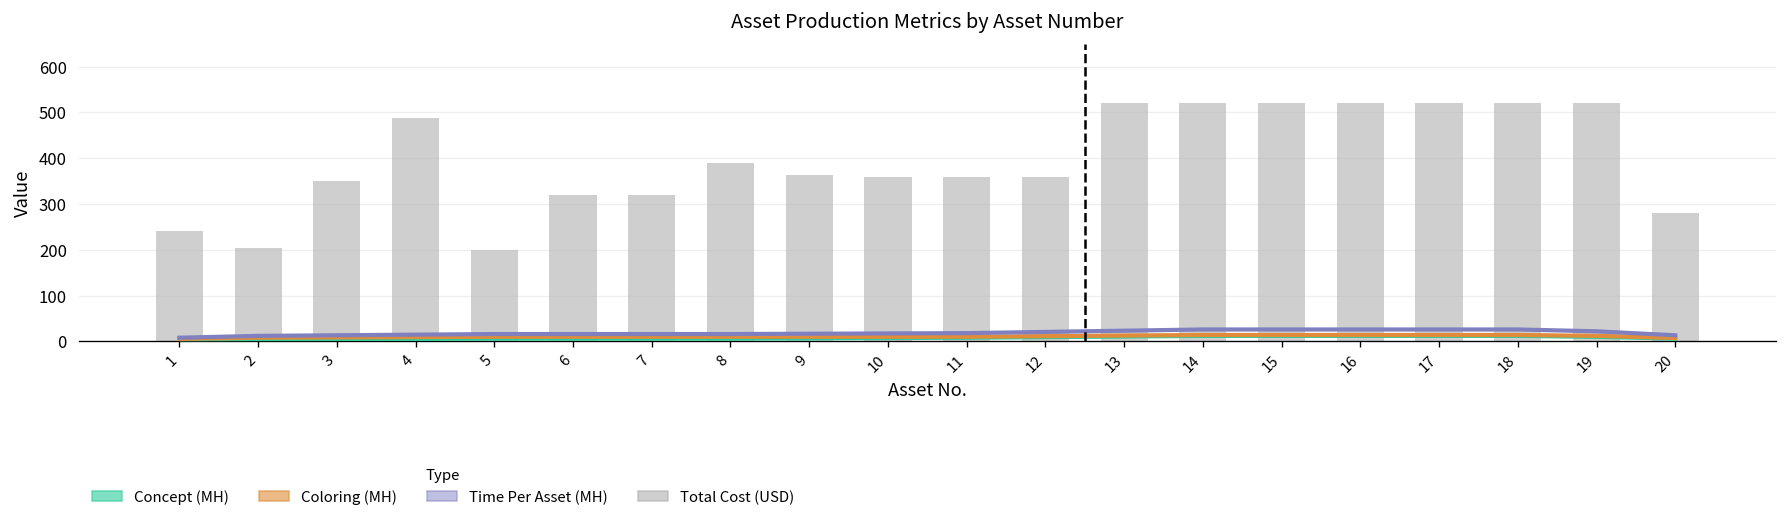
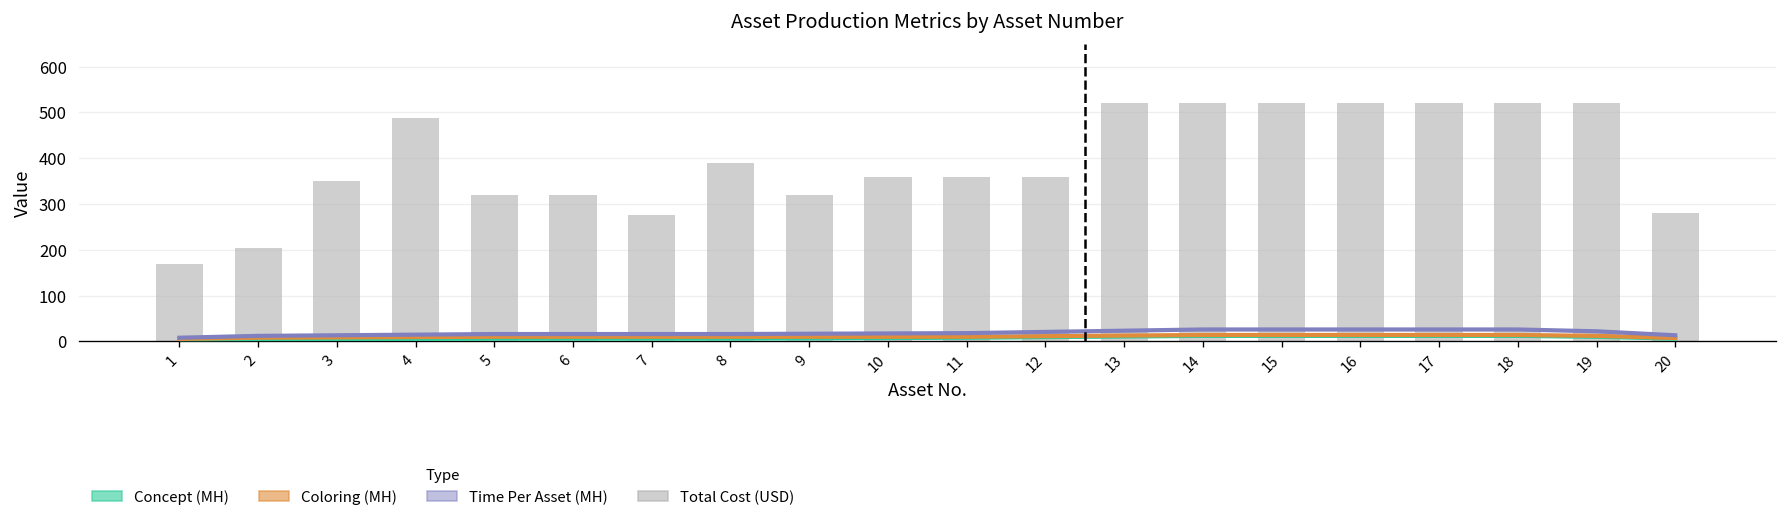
Total Cost (USD), 1: 240 -> 170
Total Cost (USD), 5: 200 -> 320
Total Cost (USD), 7: 320 -> 280
Total Cost (USD), 9: 360 -> 320
